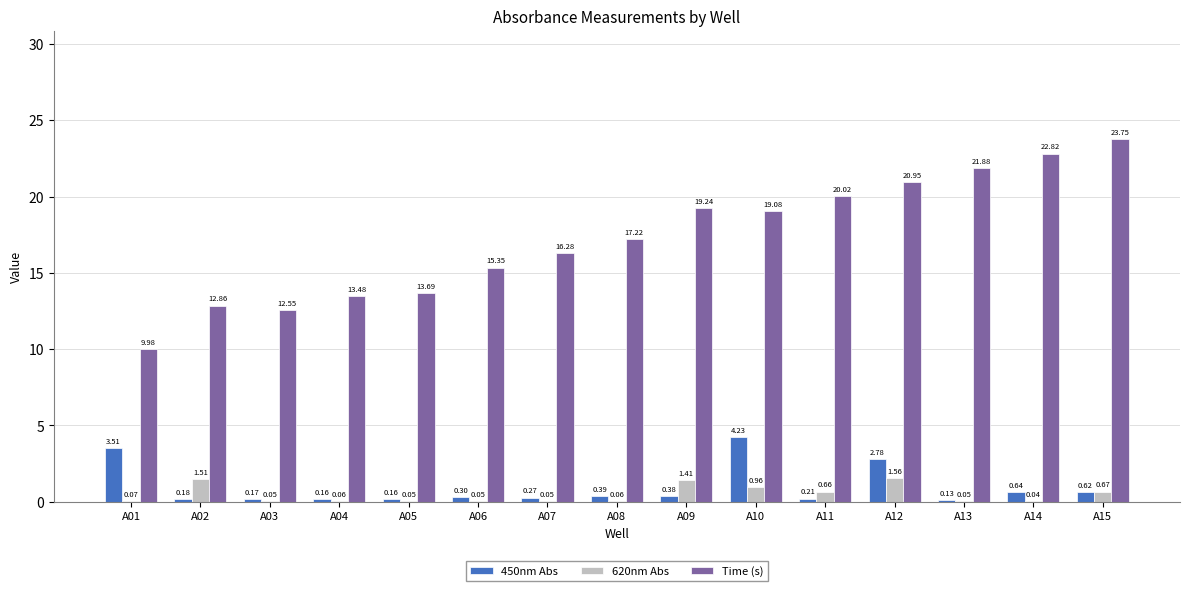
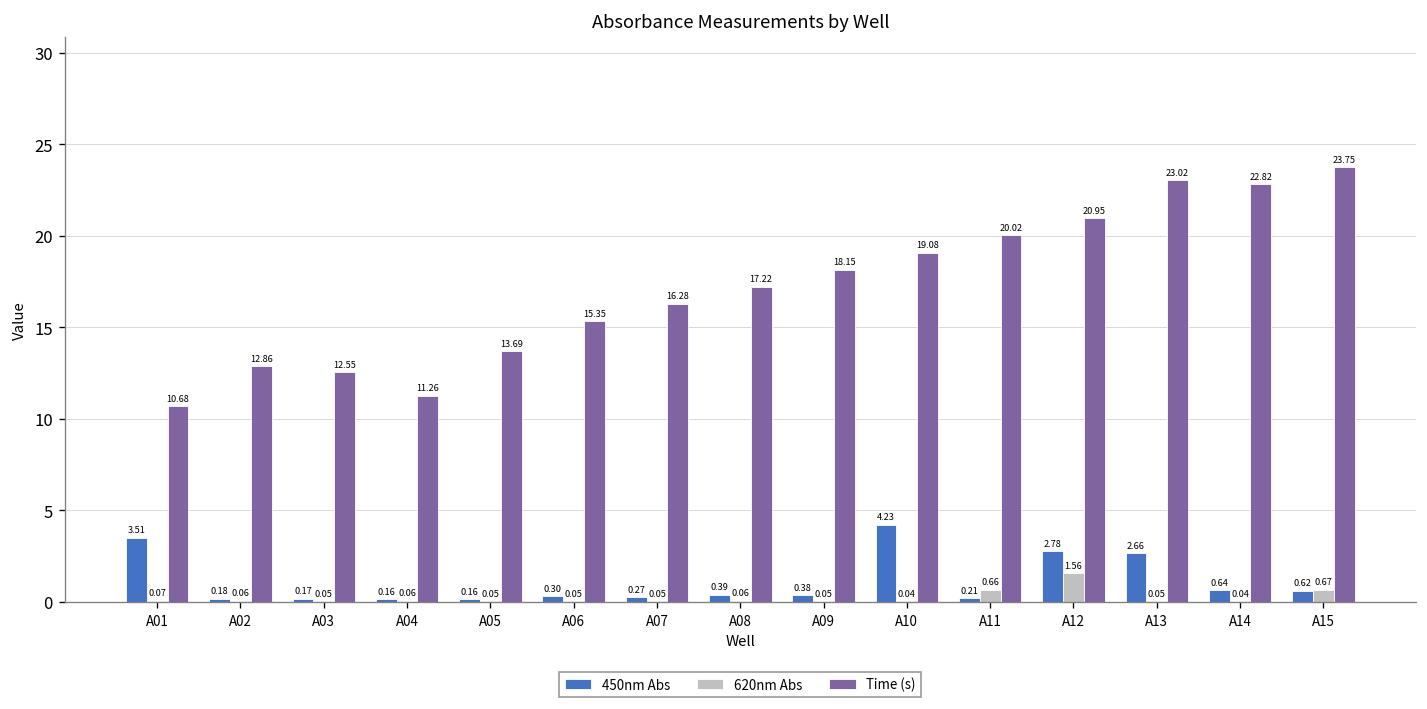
Time (s), A01: 9.98 -> 10.68
620nm Abs, A02: 1.51 -> 0.06
Time (s), A04: 13.48 -> 11.26
620nm Abs, A09: 1.41 -> 0.05
Time (s), A09: 19.24 -> 18.15
620nm Abs, A10: 0.96 -> 0.04
450nm Abs, A13: 0.13 -> 2.66
Time (s), A13: 21.88 -> 23.02
